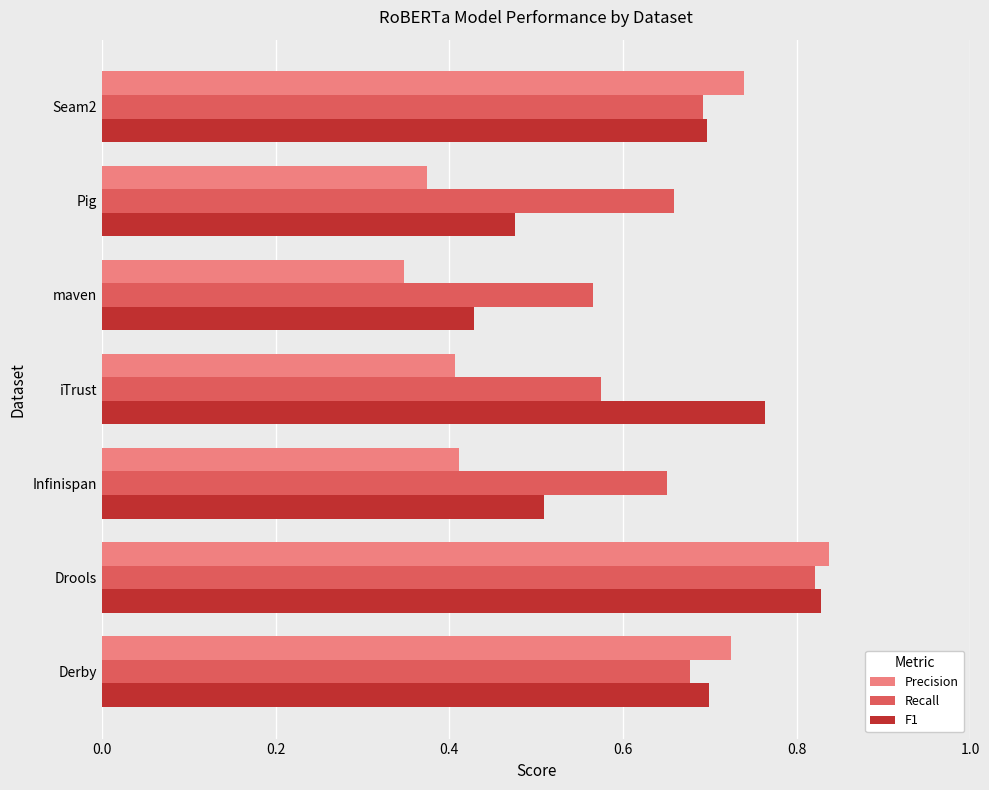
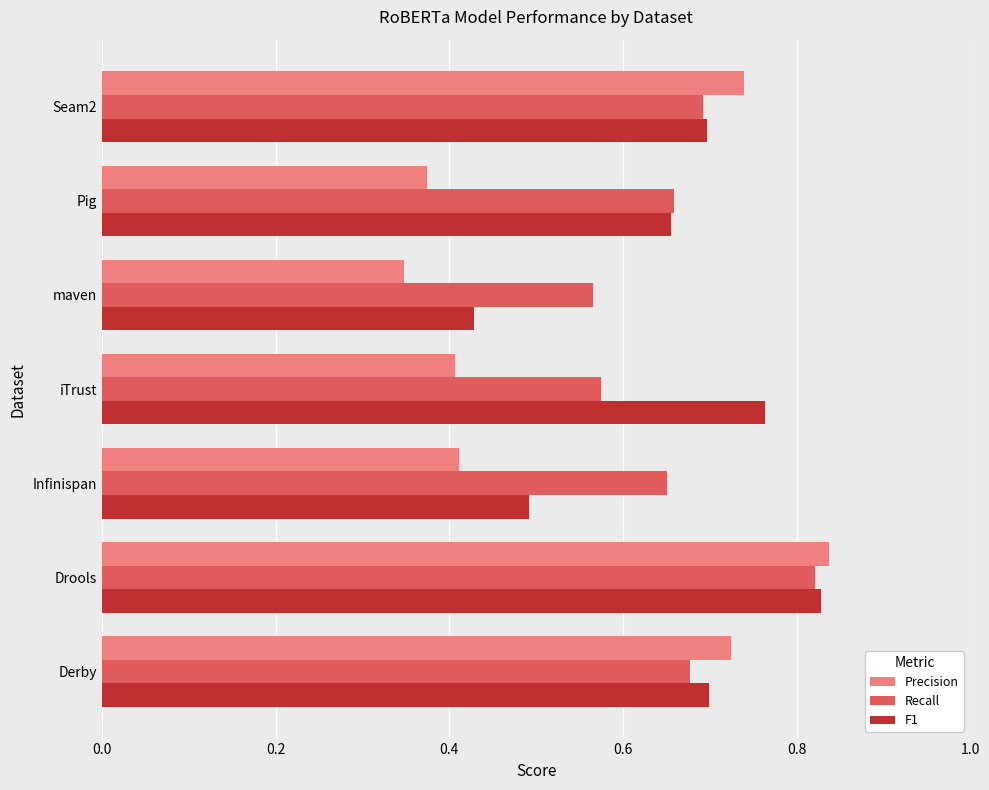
F1, Pig: 0.48 -> 0.66
F1, Infinispan: 0.51 -> 0.49
